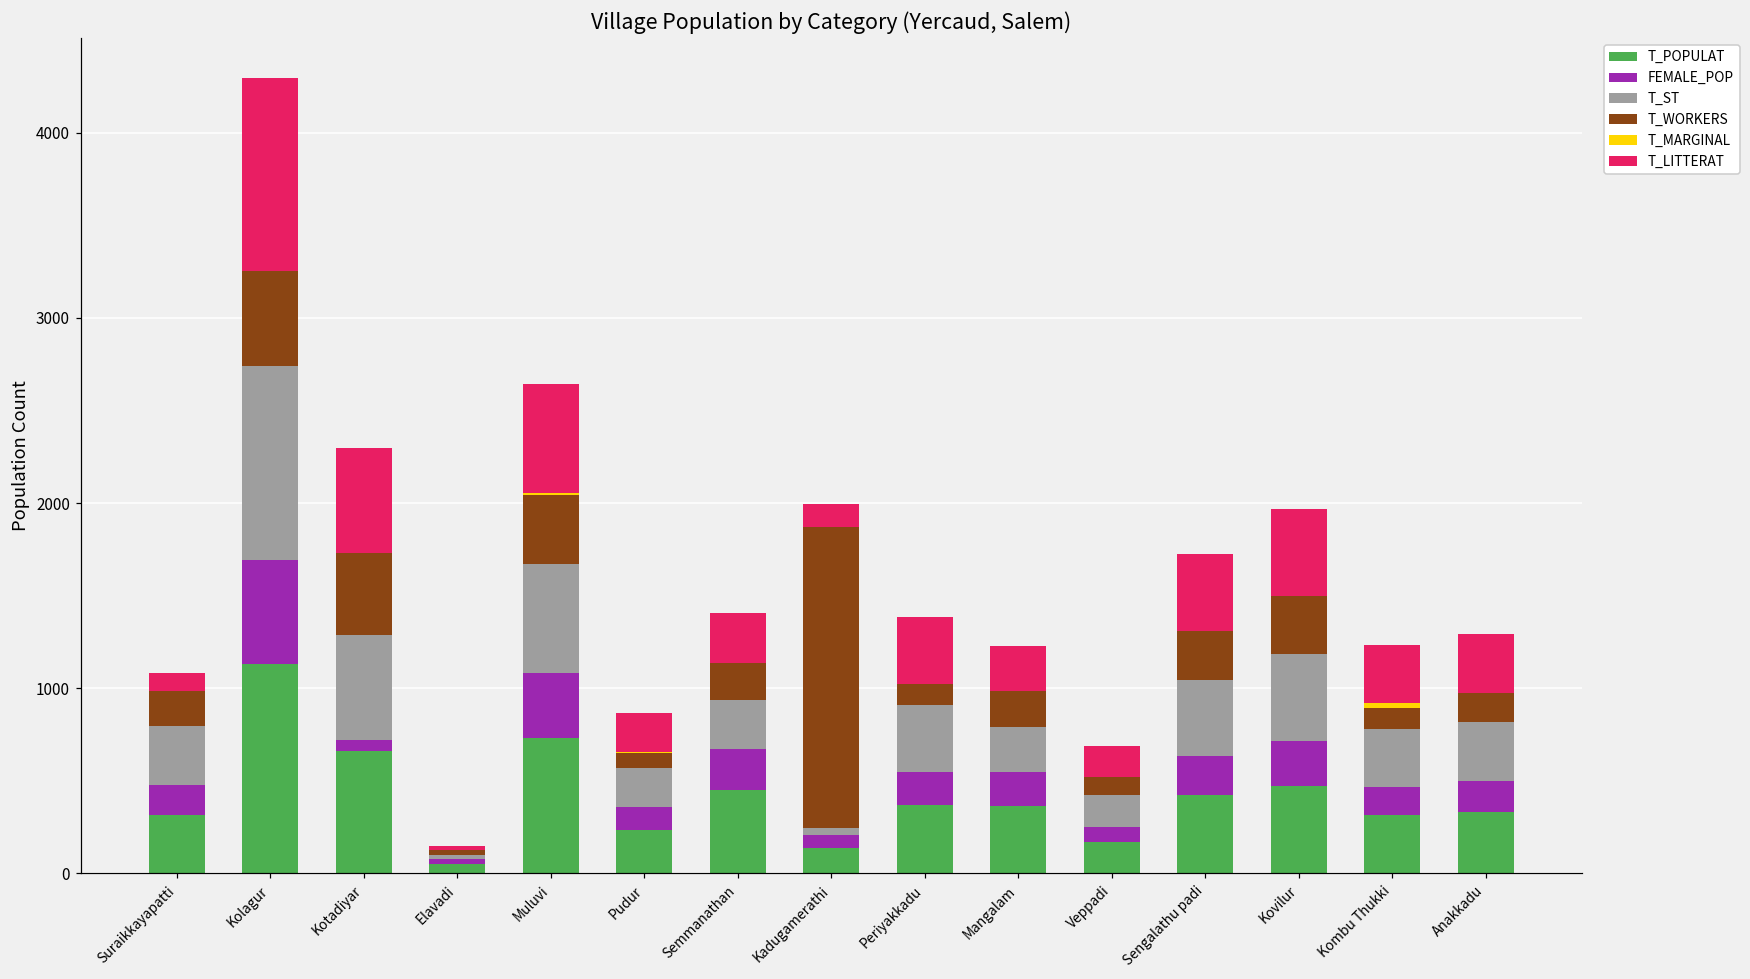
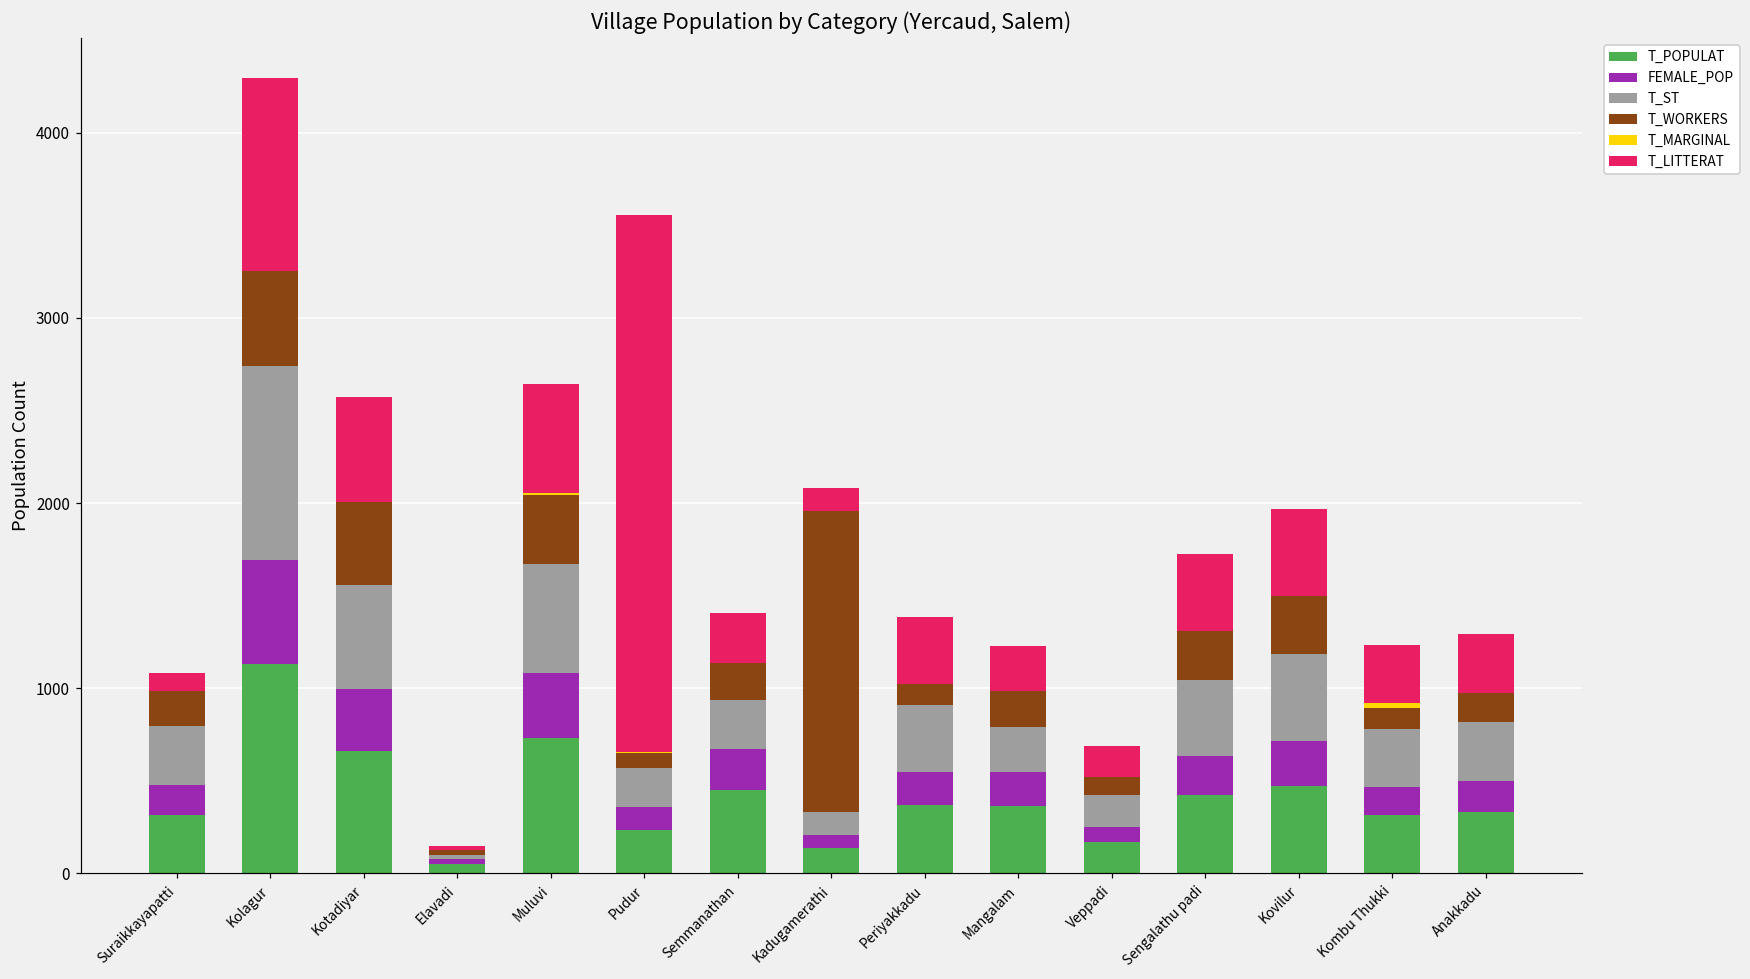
FEMALE_POP, Kotadiyar: 60 -> 330
T_LITTERAT, Pudur: 210 -> 2900
T_ST, Kadugamerathi: 40 -> 120
